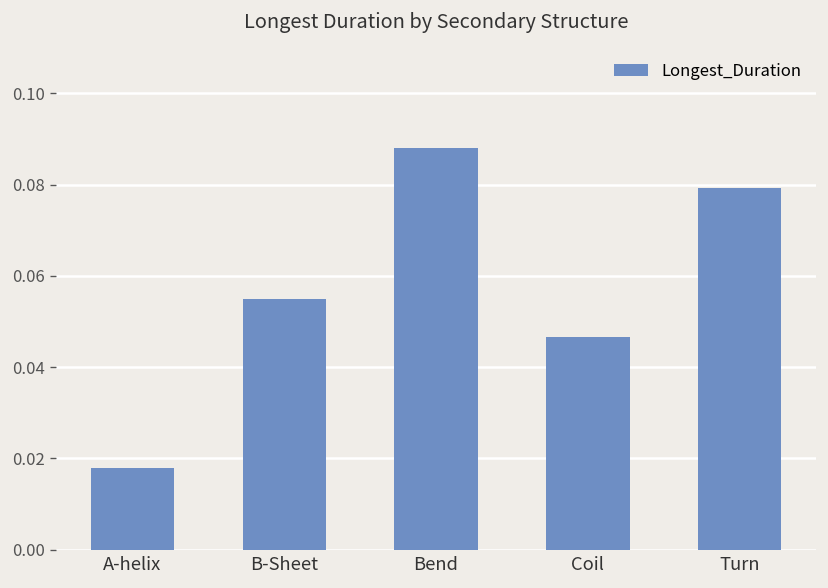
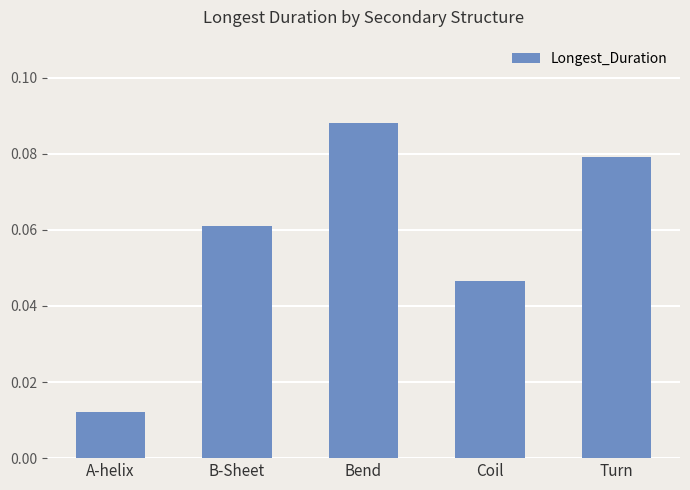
A-helix: 0.018 -> 0.012
B-Sheet: 0.055 -> 0.061
